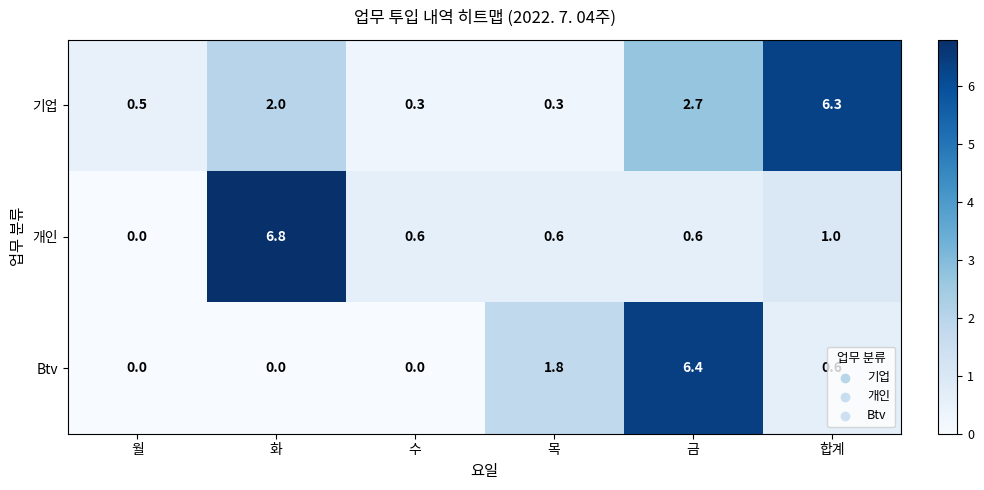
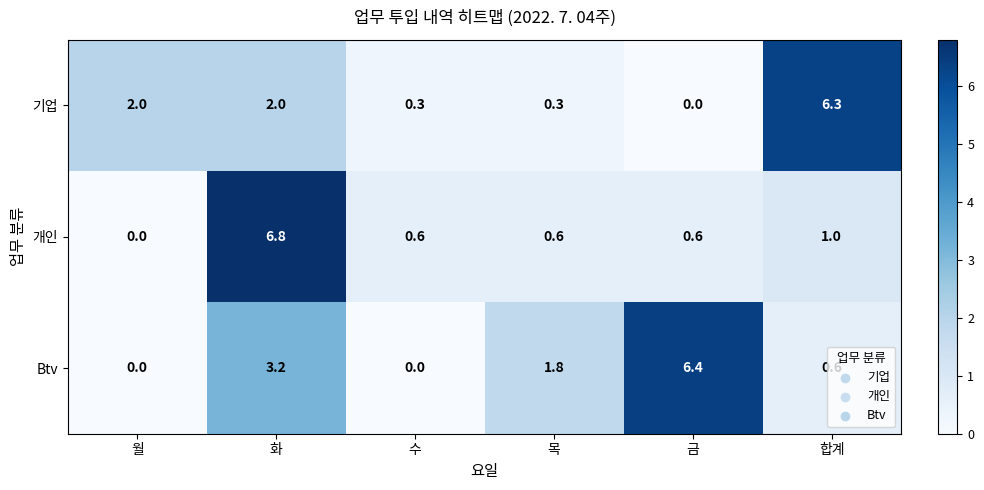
기업, 월: 0.5 -> 2.0
기업, 금: 2.7 -> 0.0
Btv, 화: 0.0 -> 3.2
